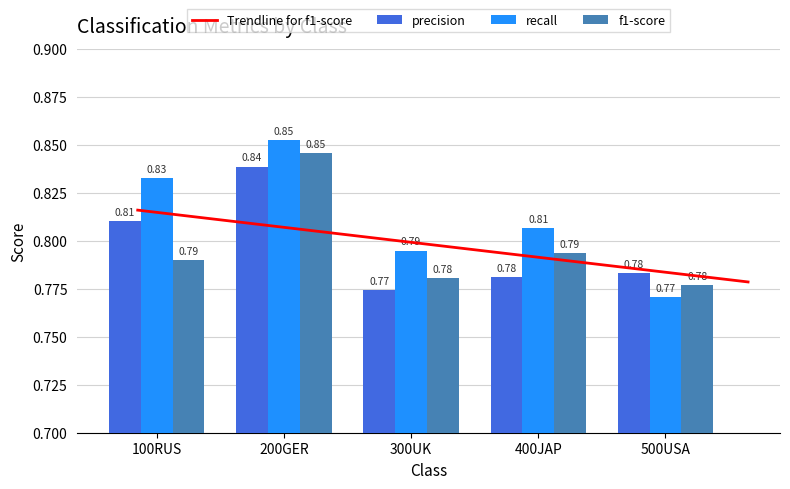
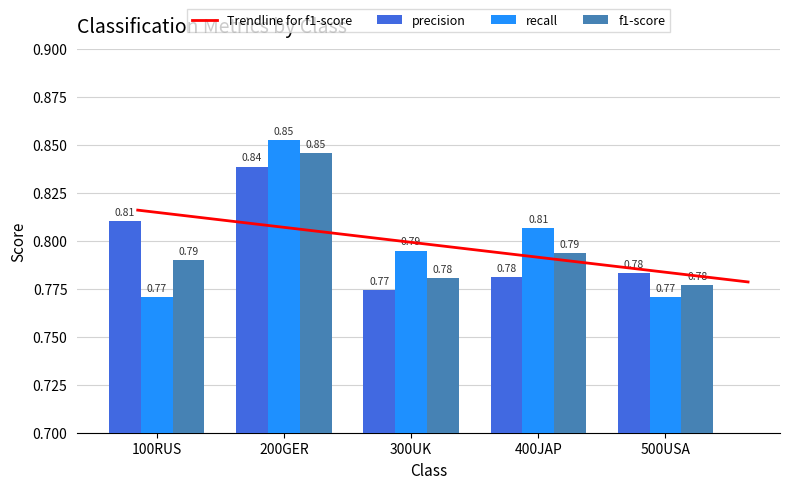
recall, 100RUS: 0.83 -> 0.77
